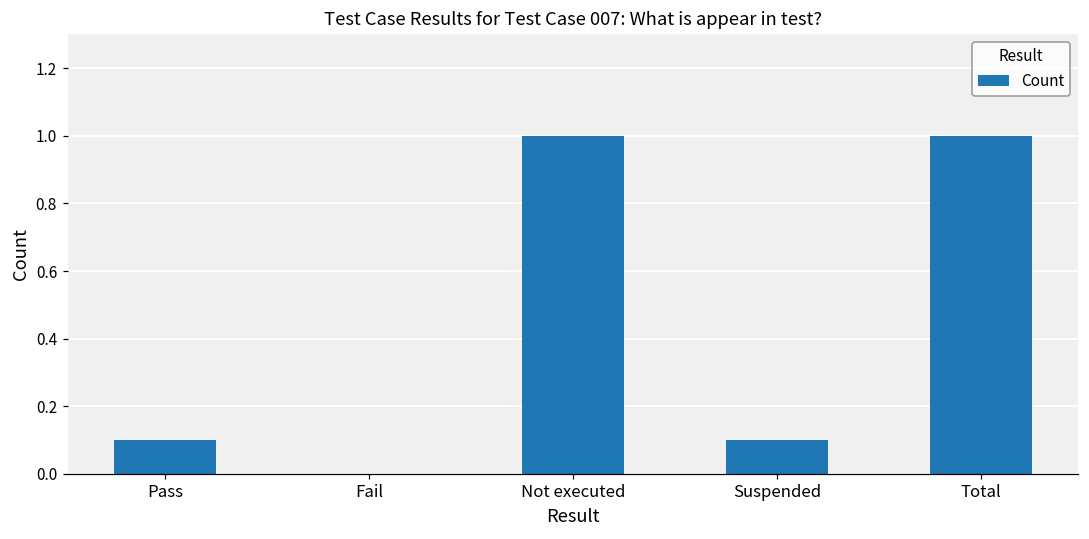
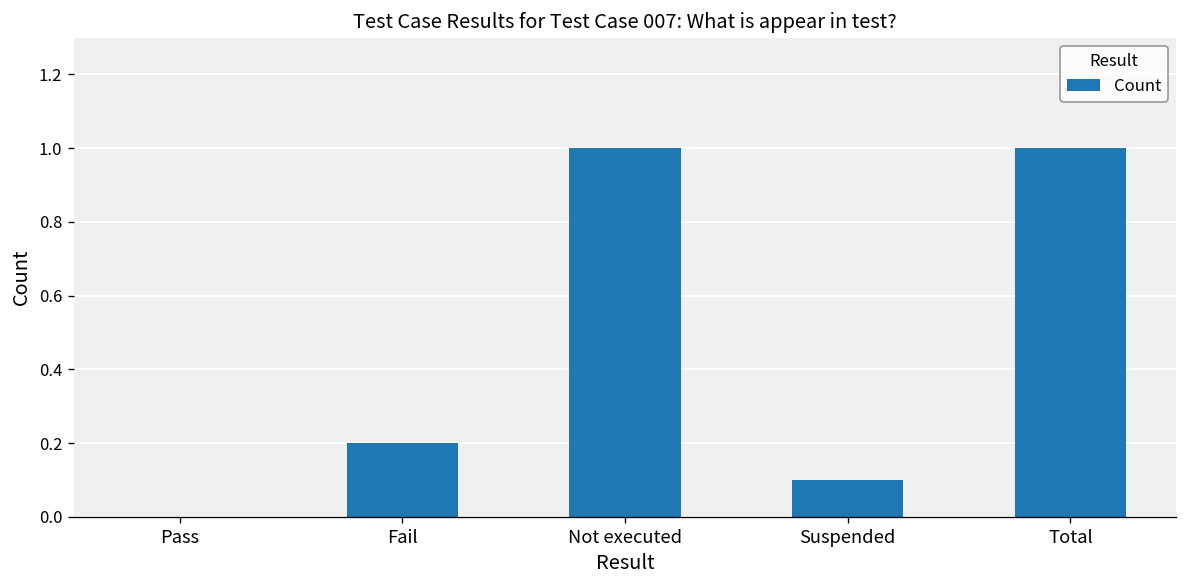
Pass: 0.1 -> 0.0
Fail: 0.0 -> 0.2
